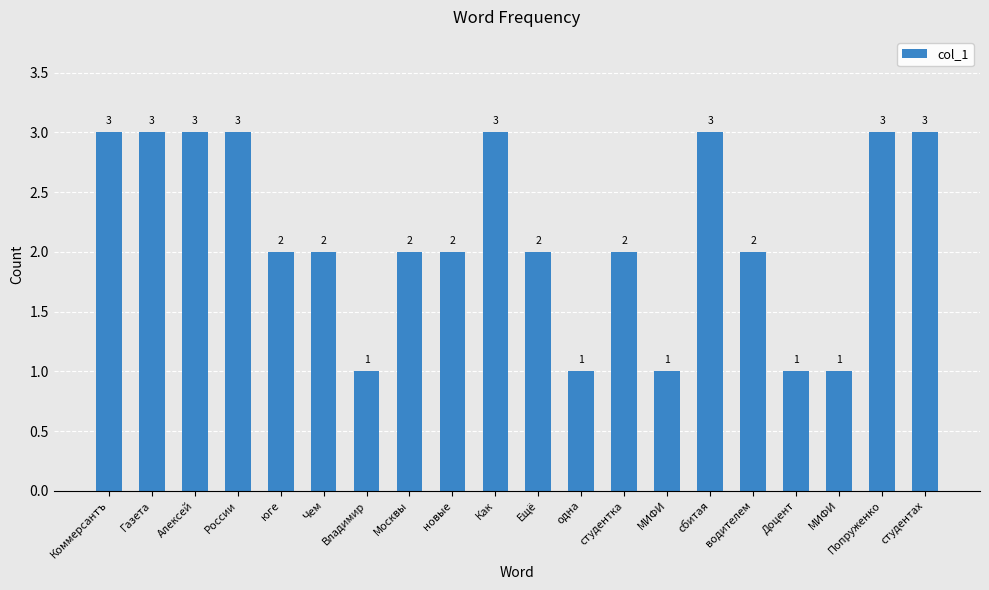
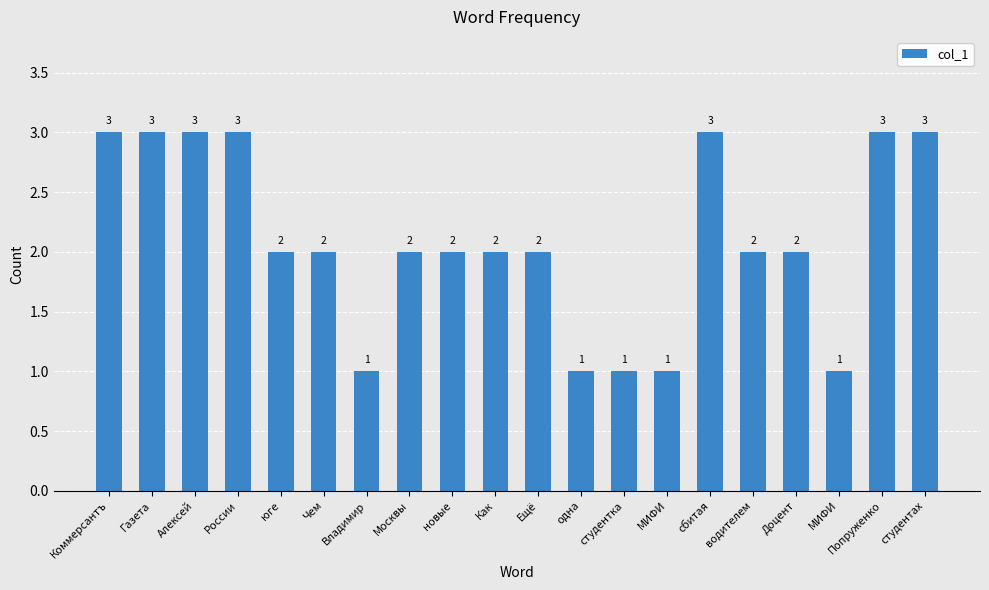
Как: 3 -> 2
студентка: 2 -> 1
Доцент: 1 -> 2
